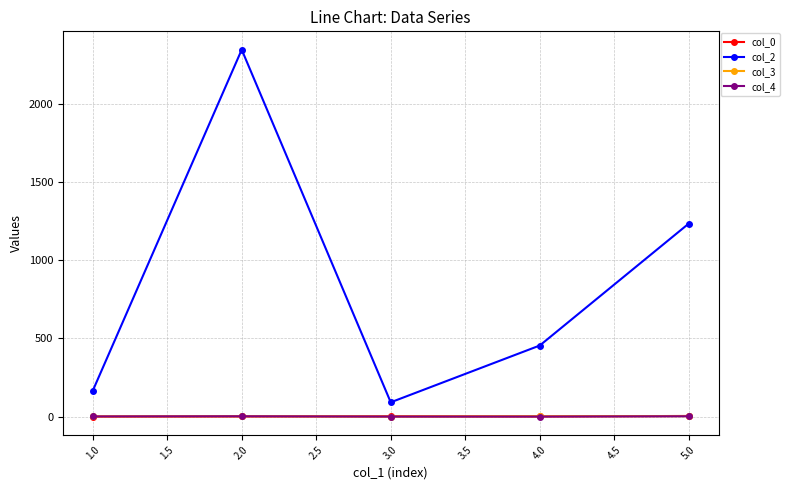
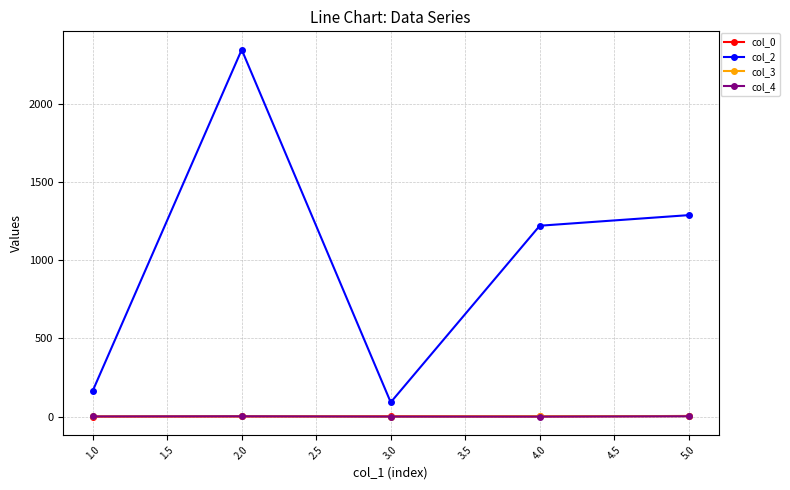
col_2, 4.0: 460 -> 1220
col_2, 5.0: 1230 -> 1290
